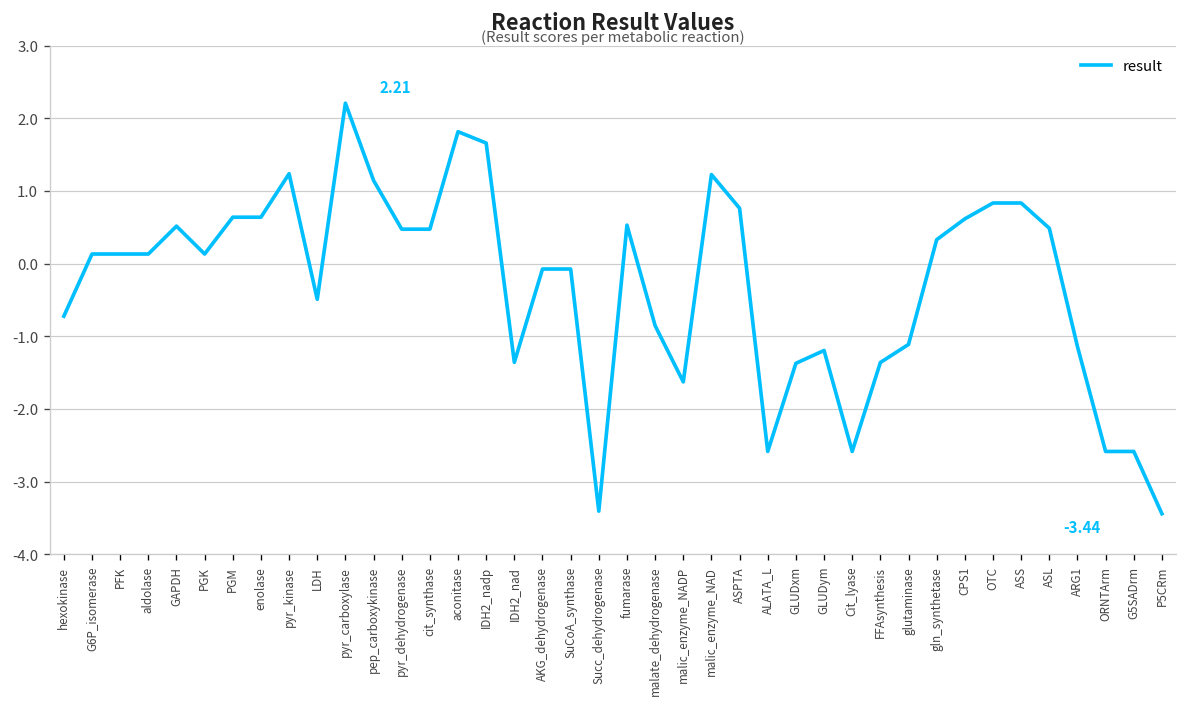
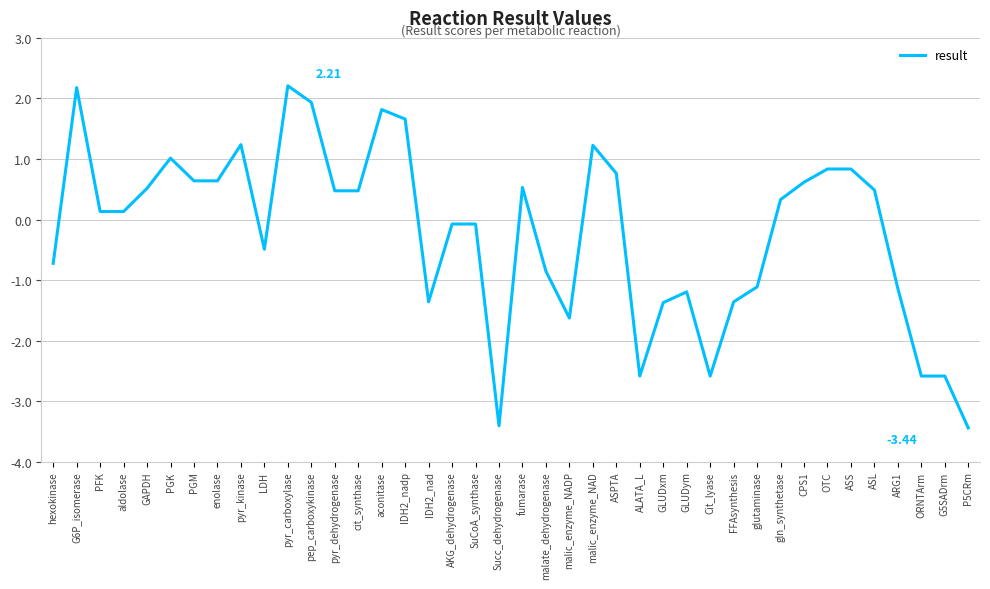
G6P_isomerase: 0.1 -> 2.2
PGK: 0.1 -> 1.0
pep_carboxykinase: 1.1 -> 1.9
